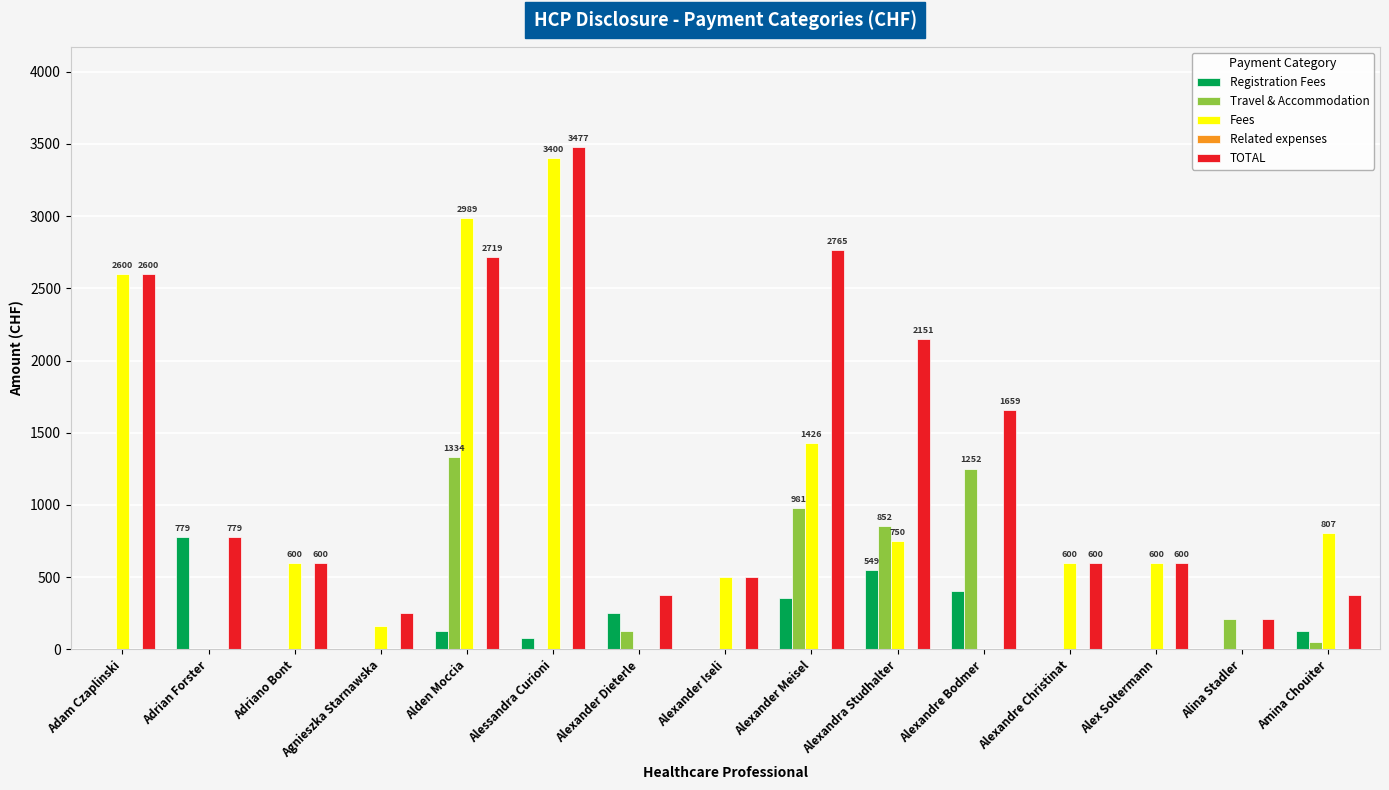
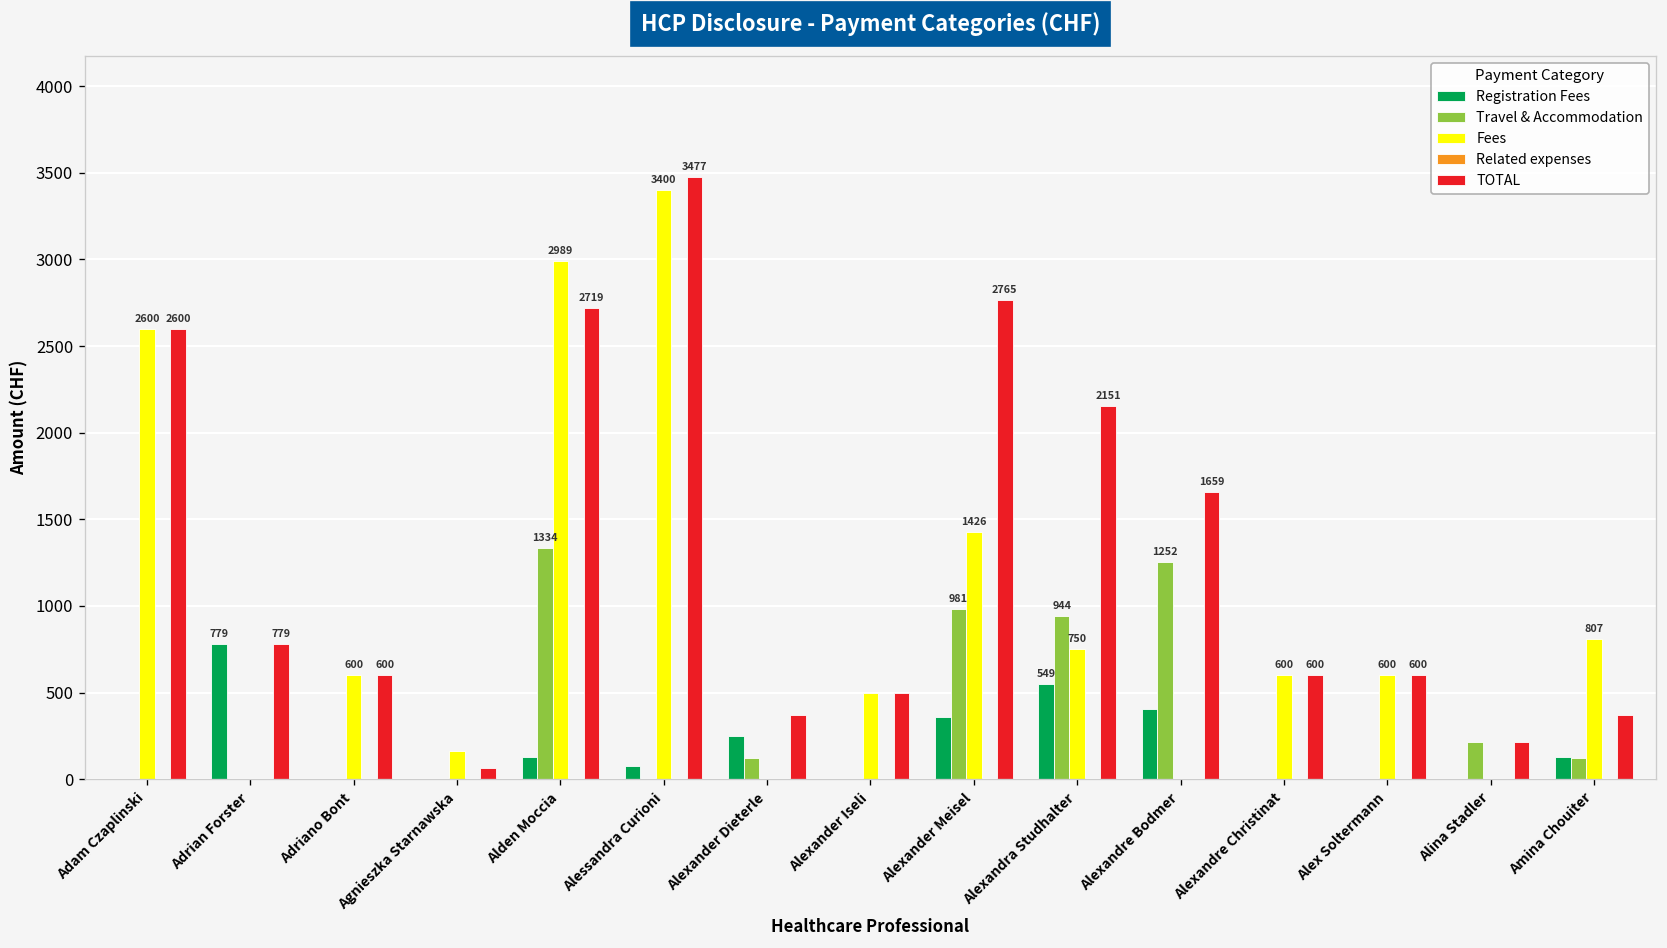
TOTAL, Agnieszka Starnawska: 250 -> 60
Travel & Accommodation, Alexandra Studhalter: 852 -> 944
Travel & Accommodation, Amina Chouiter: 50 -> 120
